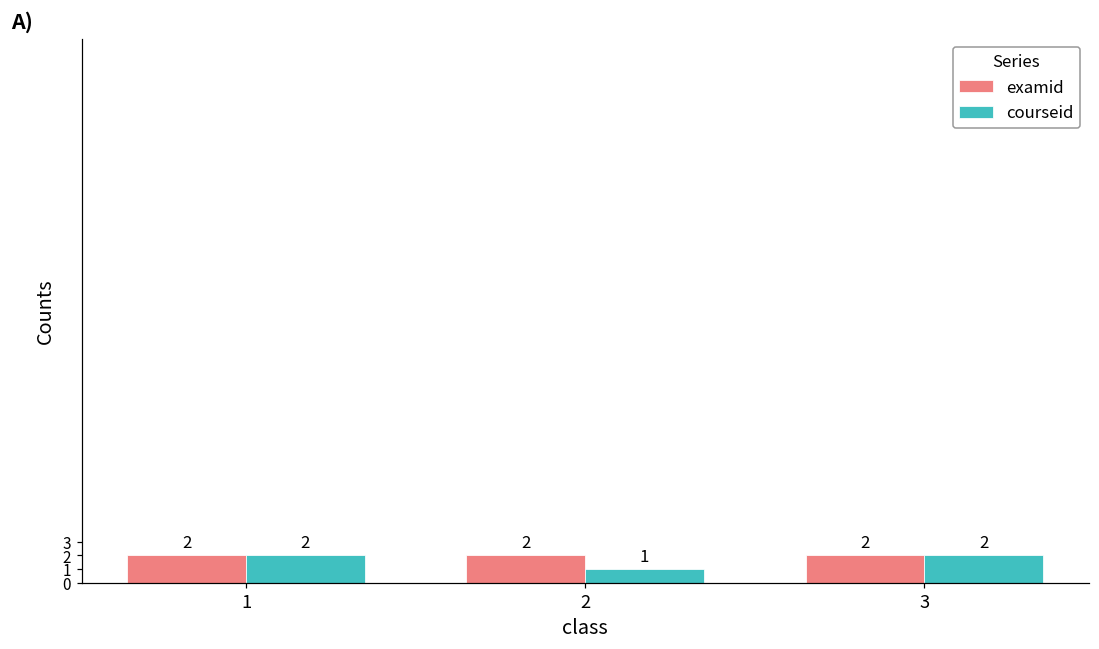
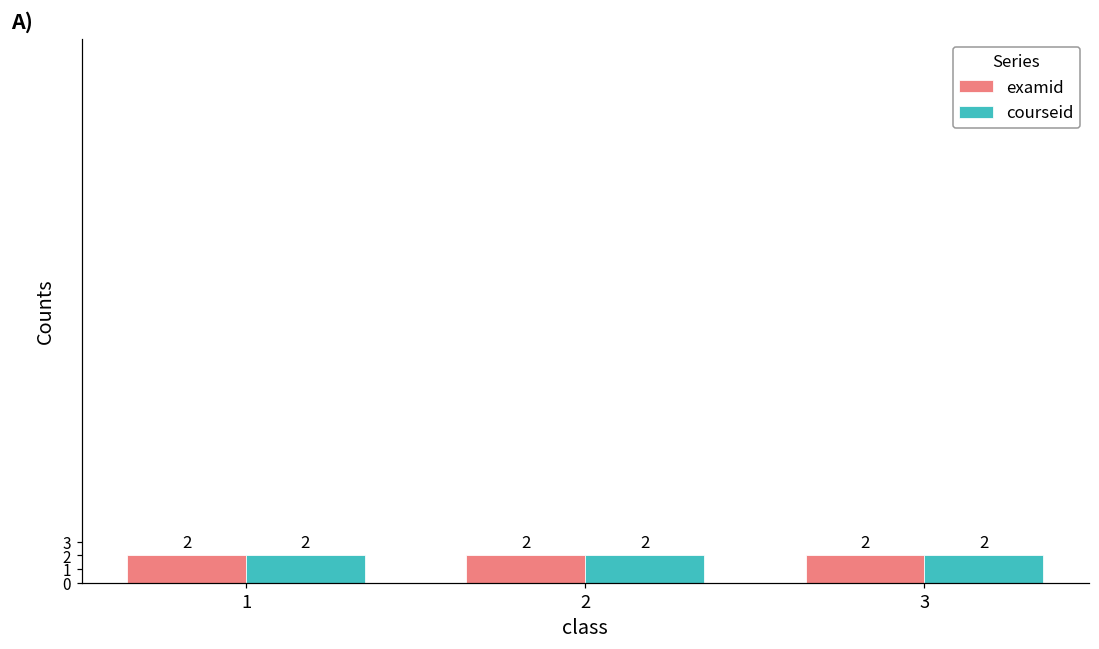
courseid, 2: 1 -> 2
